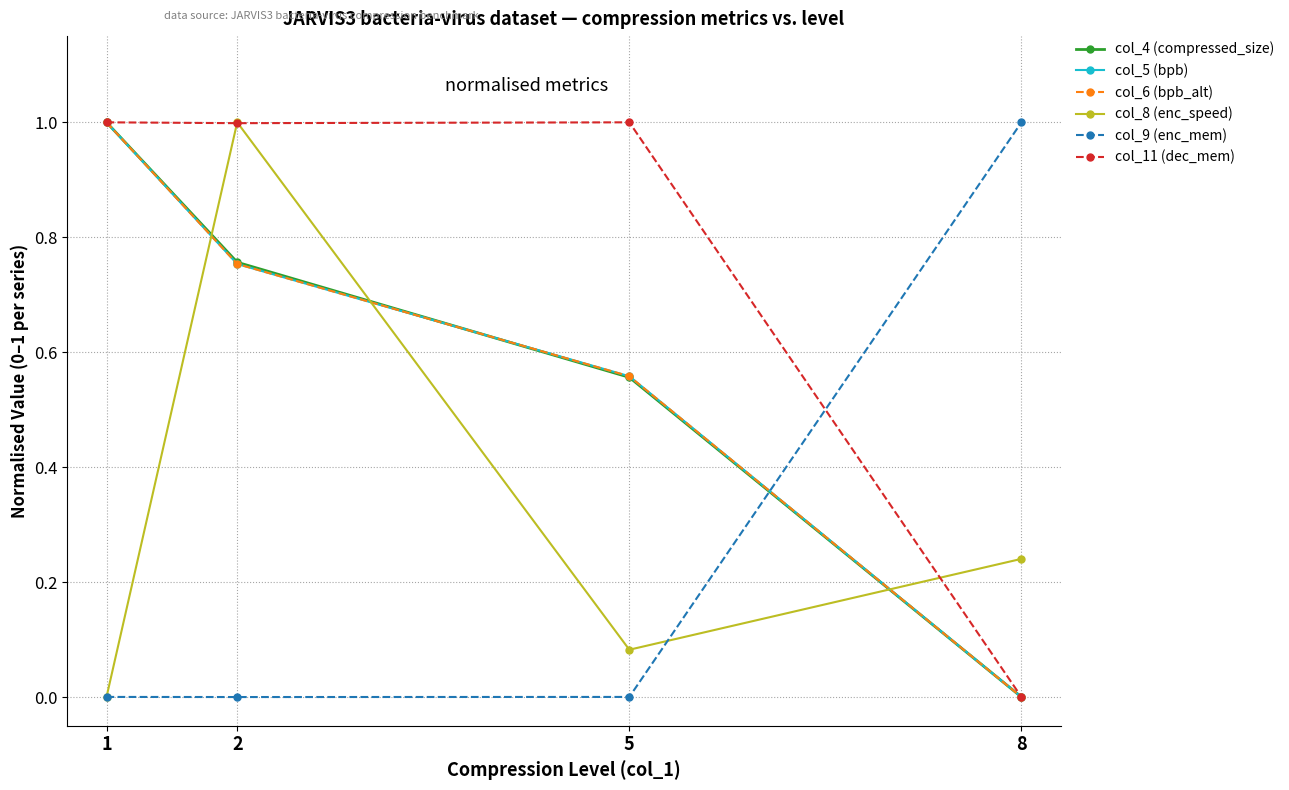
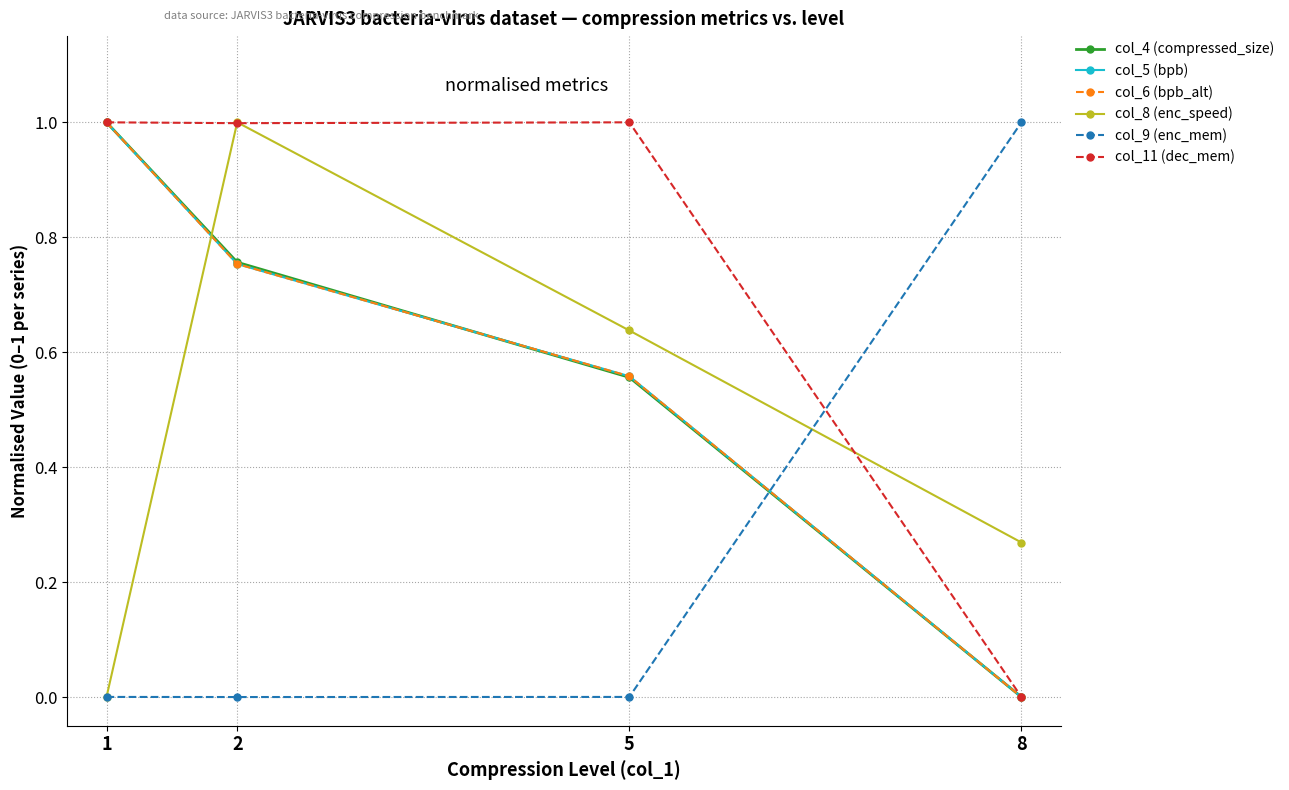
col_8 (enc_speed), 5: 0.08 -> 0.64
col_8 (enc_speed), 8: 0.24 -> 0.27
